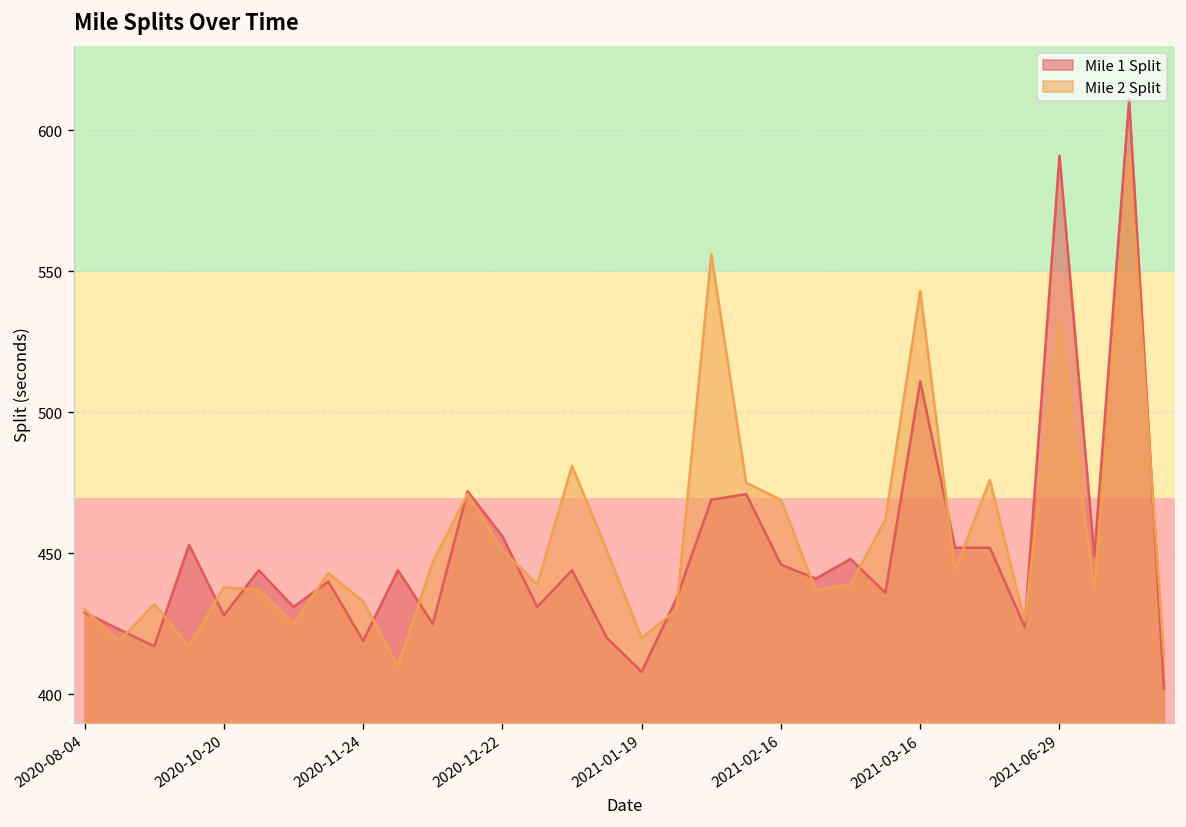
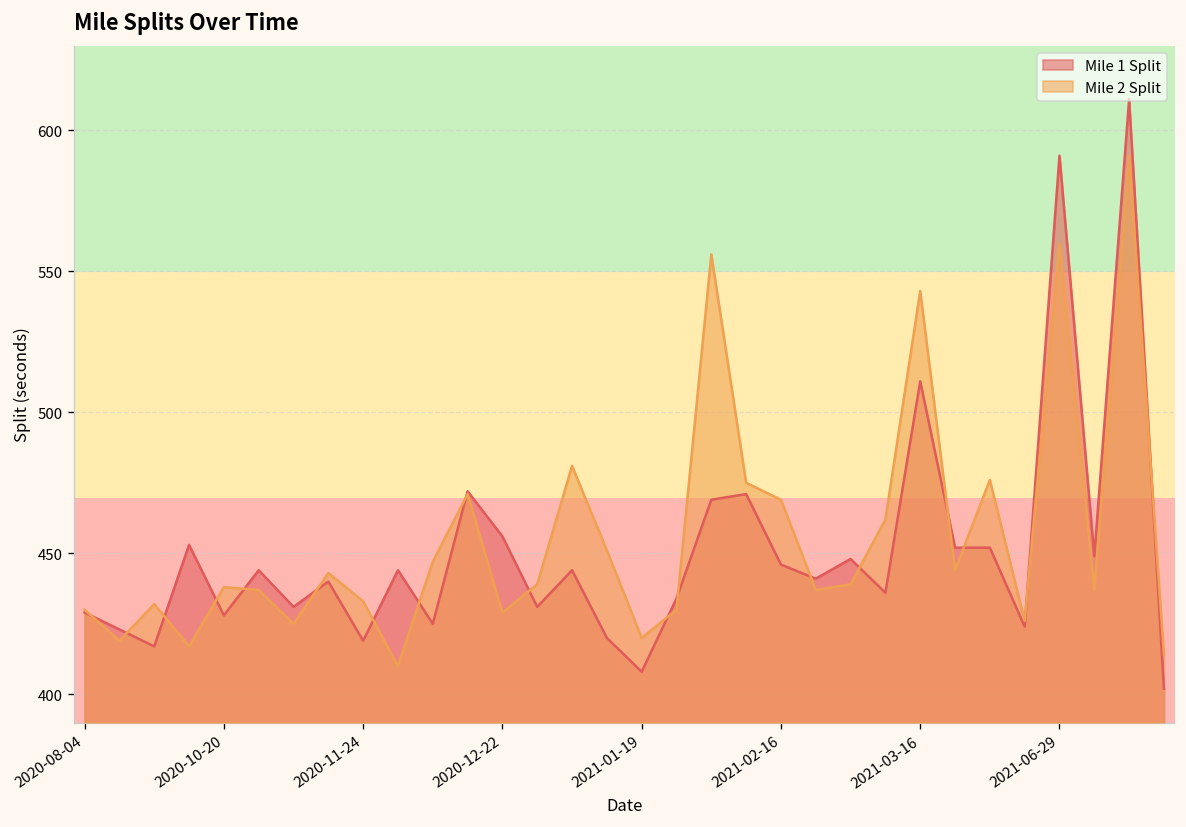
Mile 2 Split, 2020-12-22: 451 -> 429
Mile 2 Split, 2021-06-29: 532 -> 560
